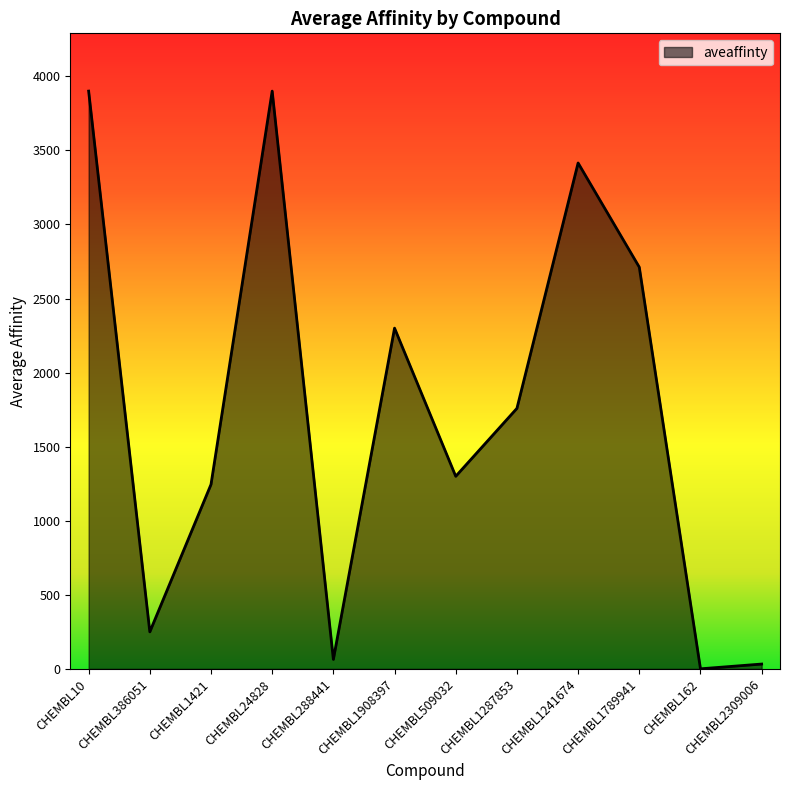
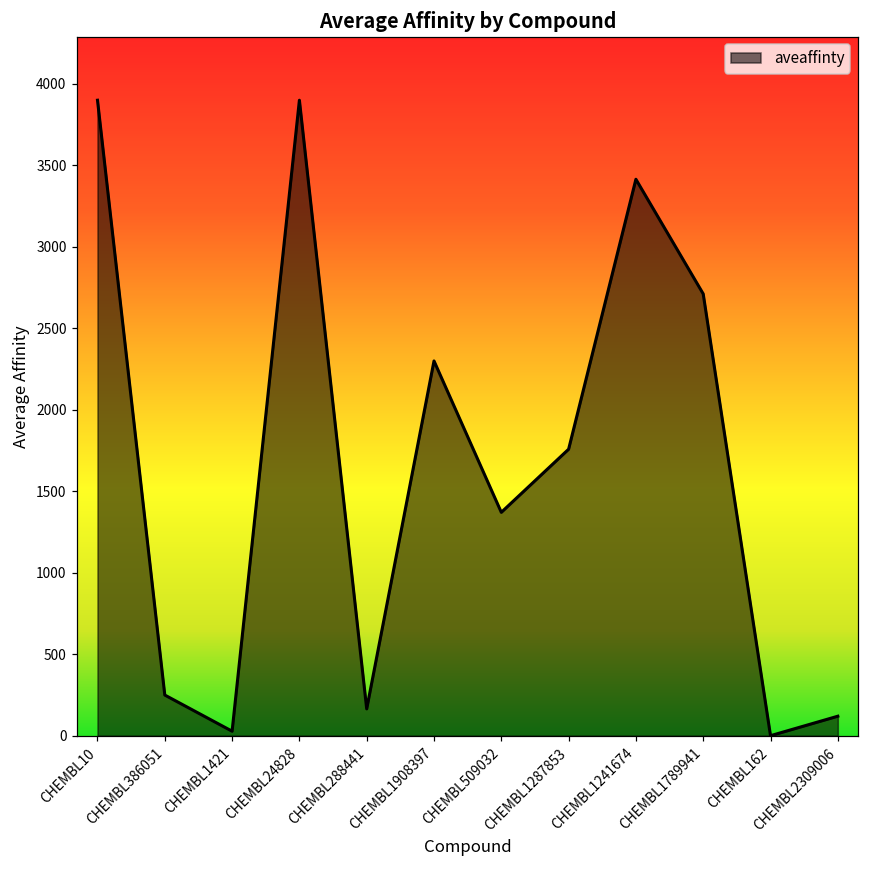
CHEMBL1421: 1250 -> 30
CHEMBL288441: 60 -> 170
CHEMBL509032: 1300 -> 1370
CHEMBL2309006: 30 -> 120
